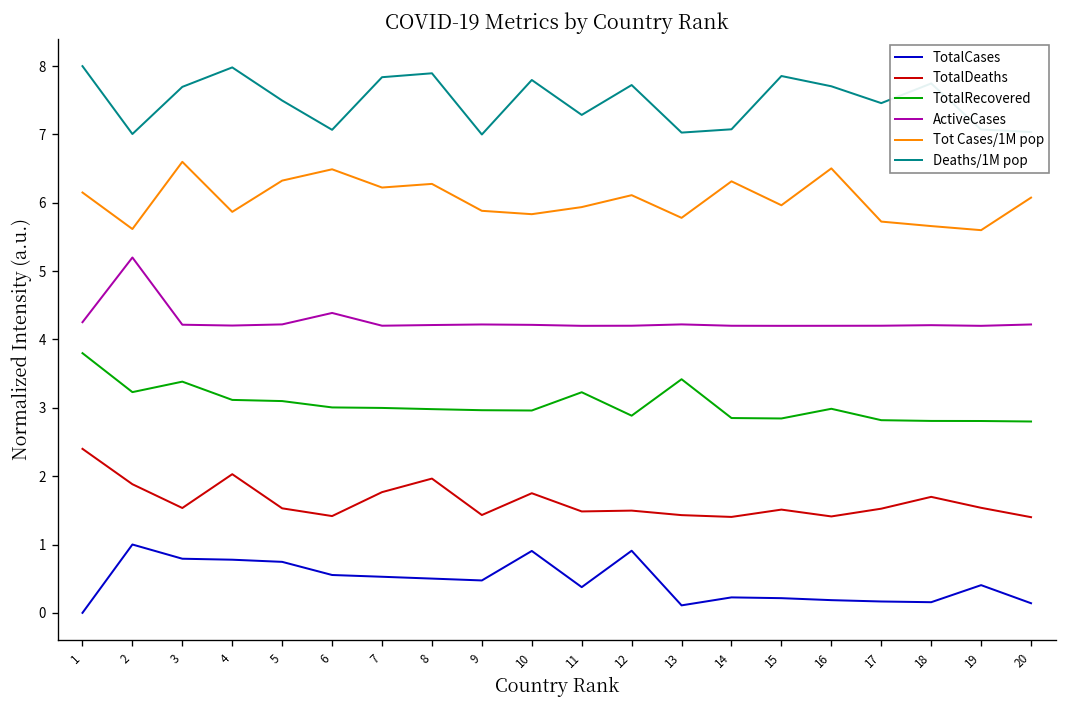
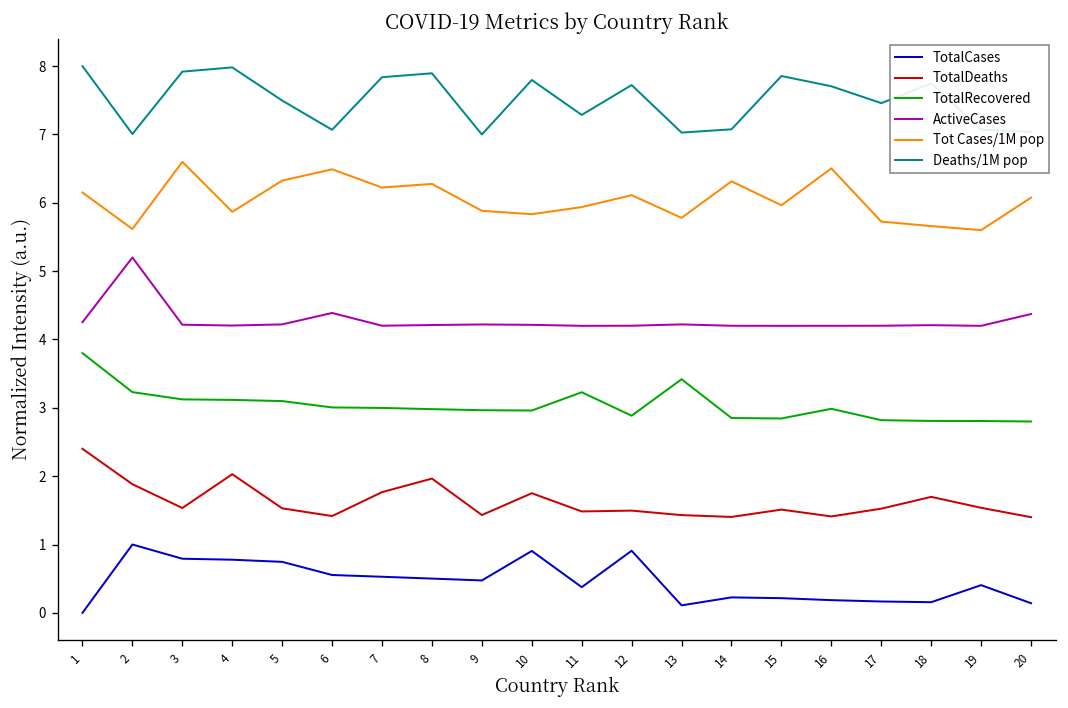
TotalRecovered, 3: 3.4 -> 3.1
Deaths/1M pop, 3: 7.7 -> 7.9
ActiveCases, 20: 4.2 -> 4.4
